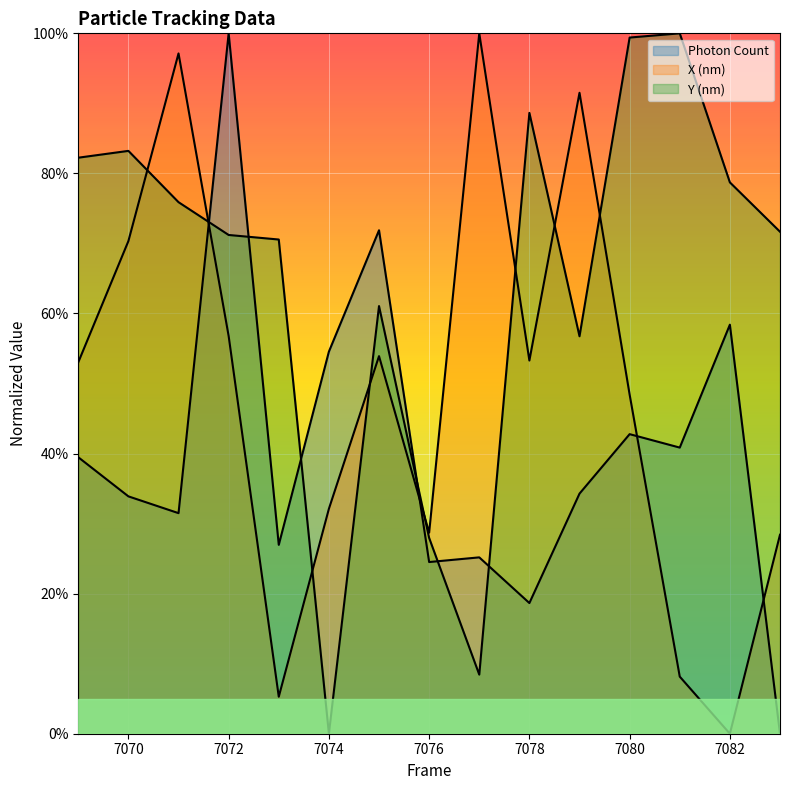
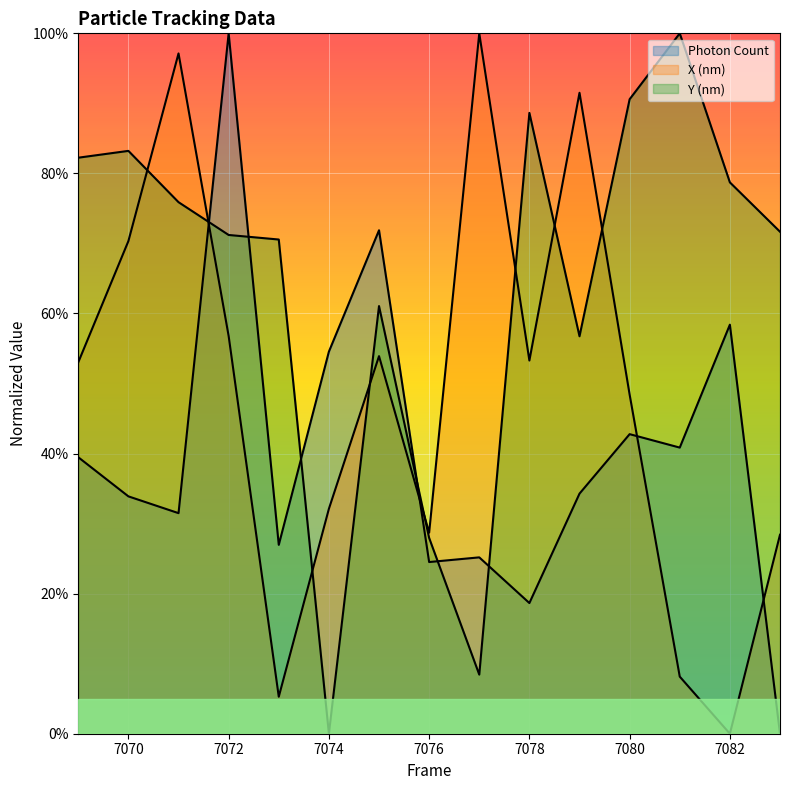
Y (nm), 7080: 99% -> 91%
